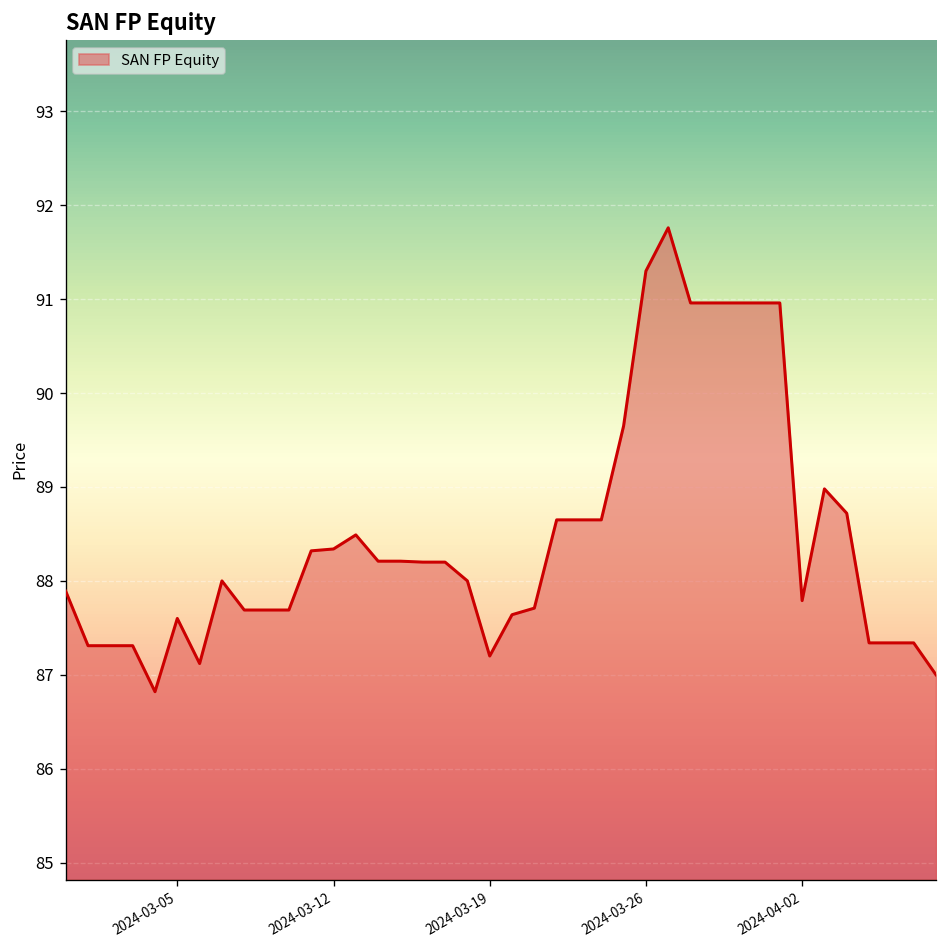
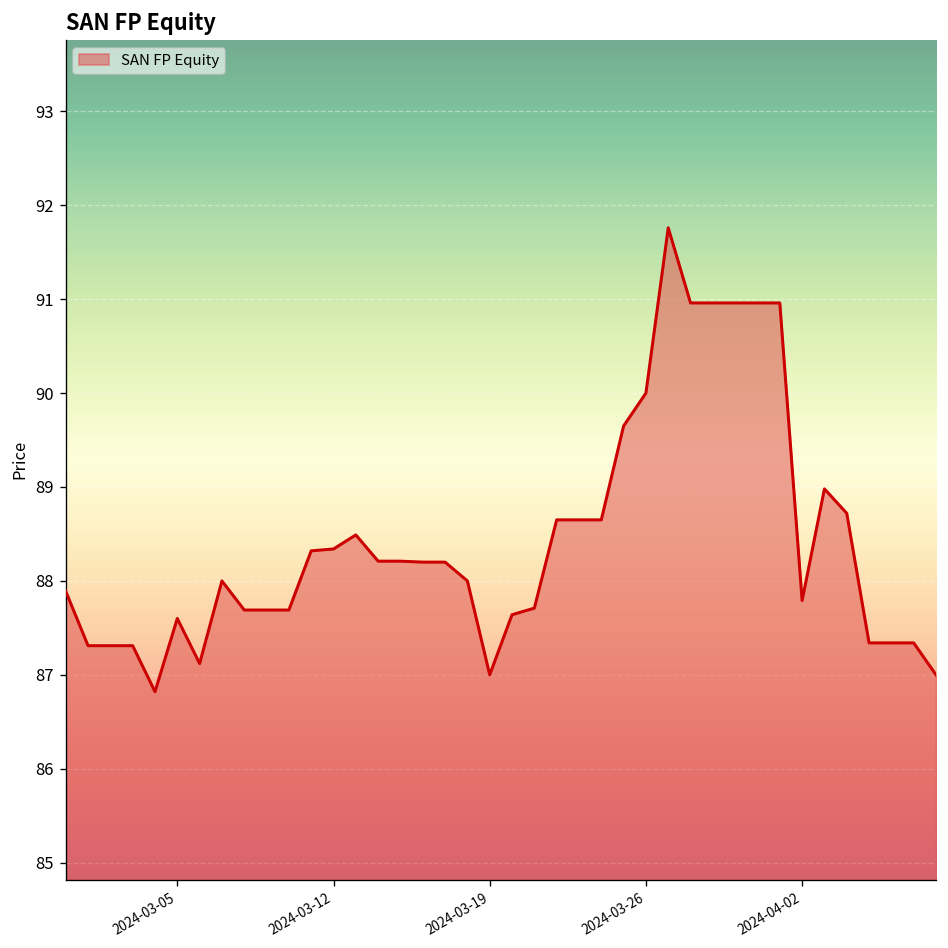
2024-03-19: 87.2 -> 87.0
2024-03-26: 91.3 -> 90.0
